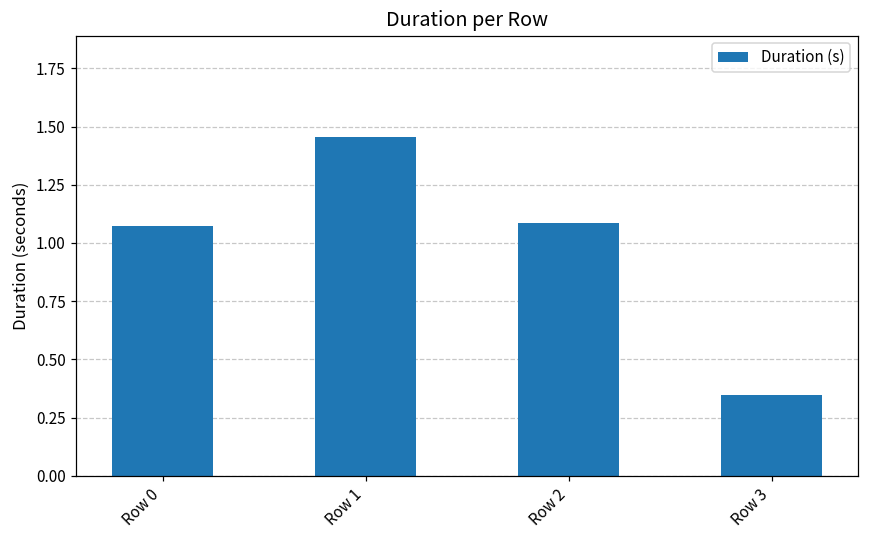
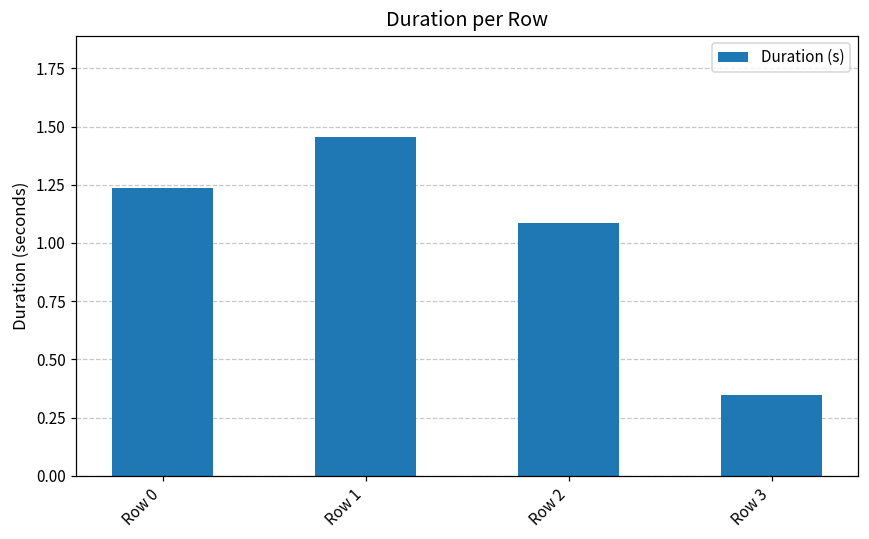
Row 0: 1.07 -> 1.24
